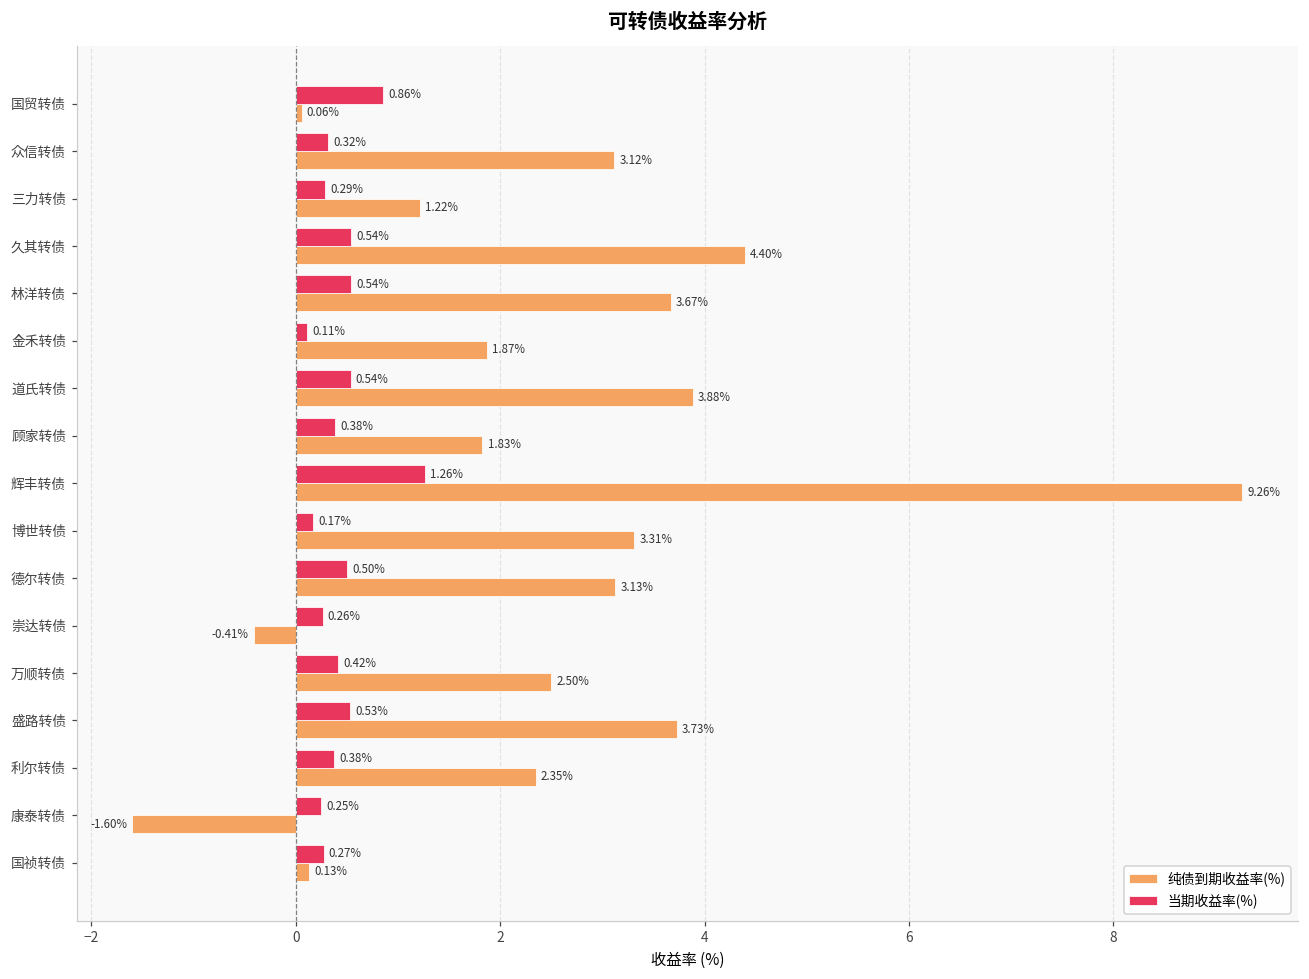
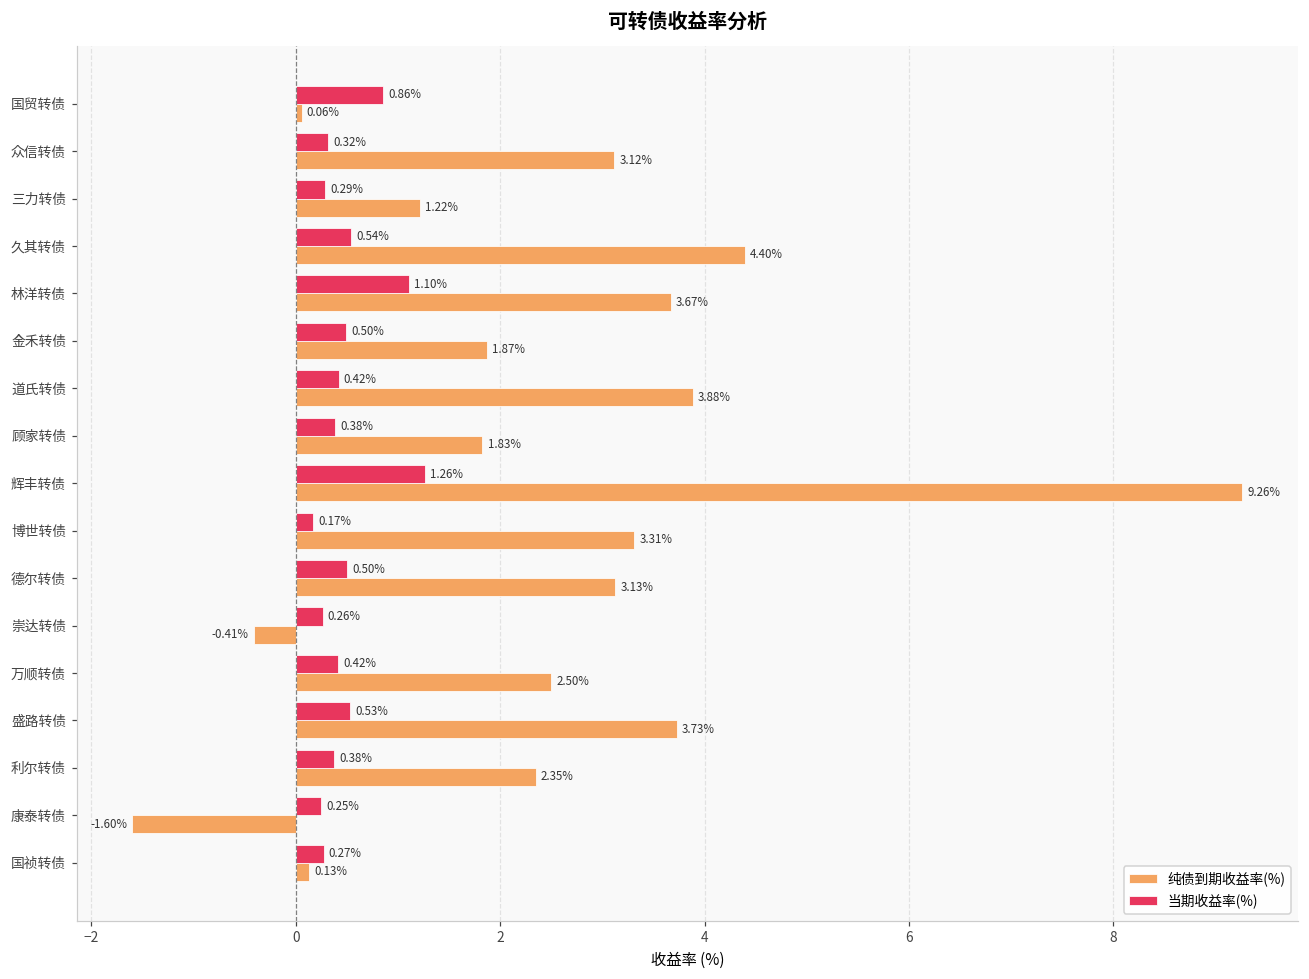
当期收益率(%), 林洋转债: 0.54% -> 1.10%
当期收益率(%), 金禾转债: 0.11% -> 0.50%
当期收益率(%), 道氏转债: 0.54% -> 0.42%
